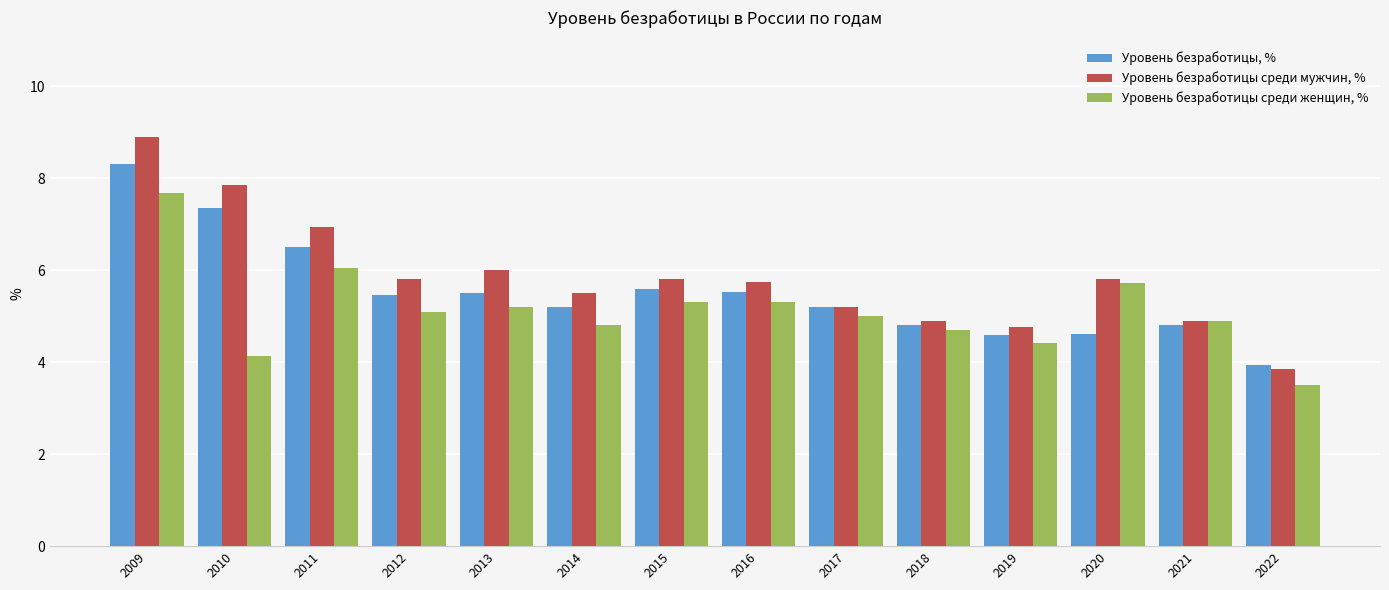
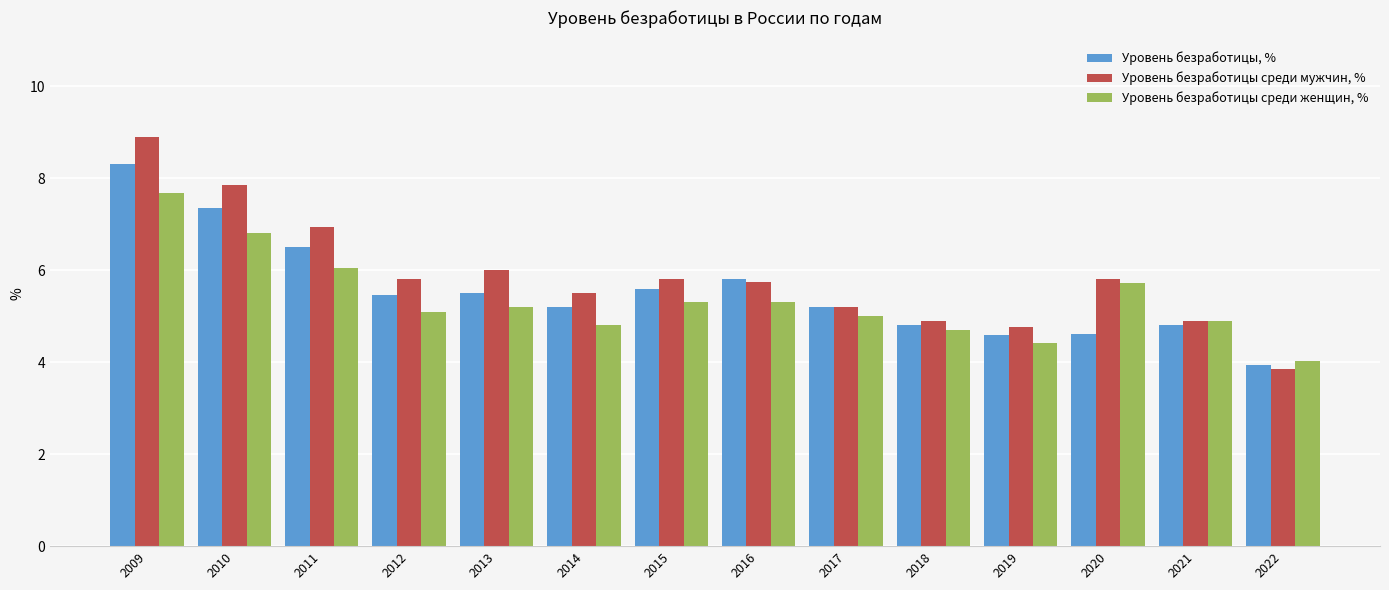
Уровень безработицы среди женщин, %, 2010: 4.1 -> 6.8
Уровень безработицы, %, 2016: 5.5 -> 5.8
Уровень безработицы среди женщин, %, 2022: 3.5 -> 4.0
